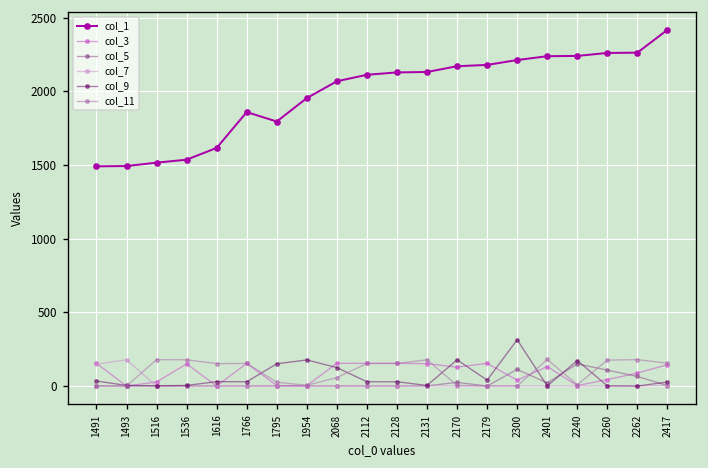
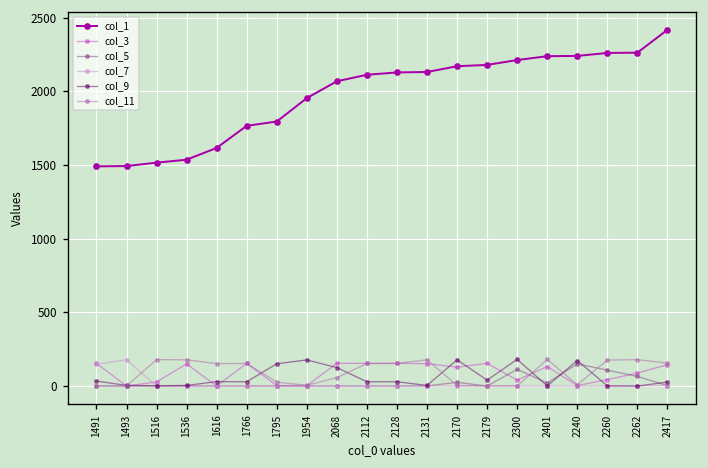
col_1, 1766: 1860 -> 1770
col_9, 2300: 320 -> 180
